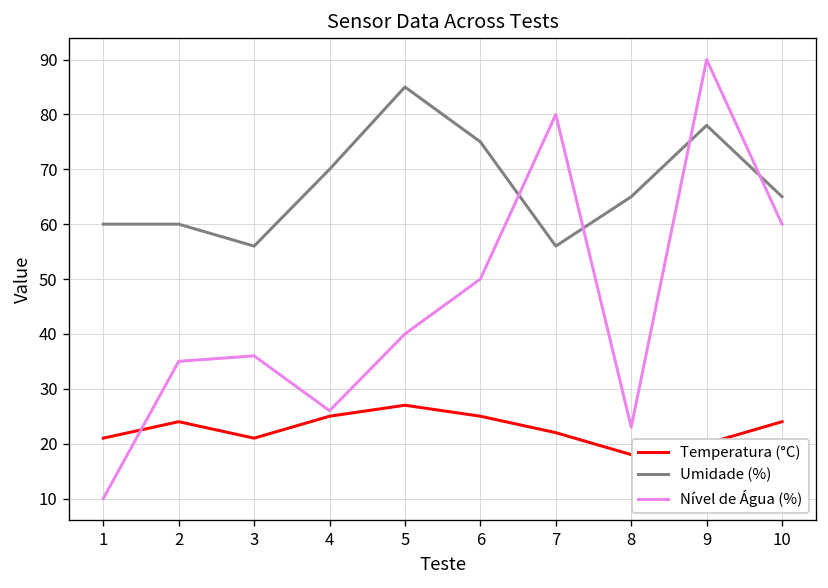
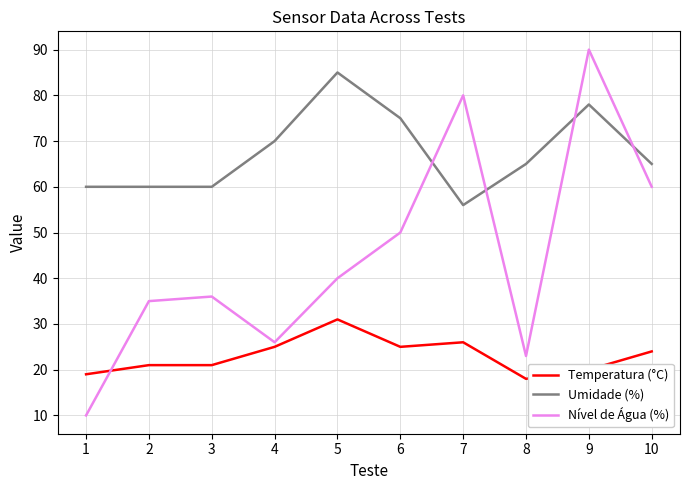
Temperatura (°C), 1: 21 -> 19
Temperatura (°C), 2: 24 -> 21
Umidade (%), 3: 56 -> 60
Temperatura (°C), 5: 27 -> 31
Temperatura (°C), 7: 22 -> 26
